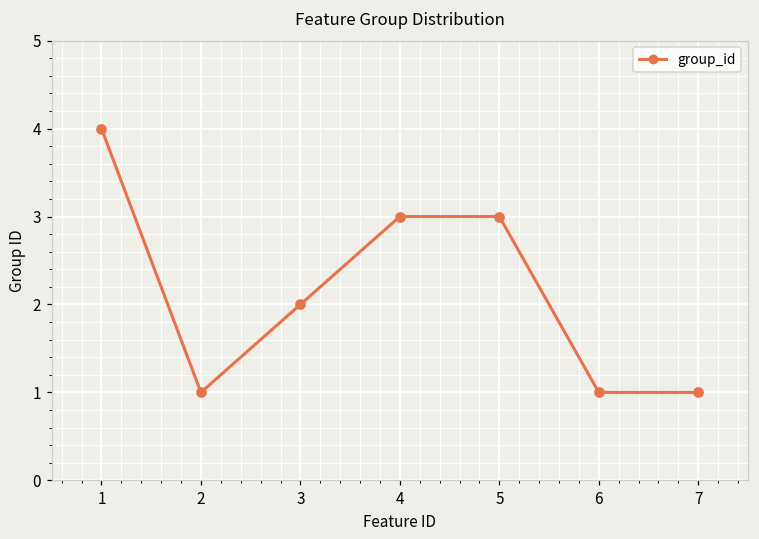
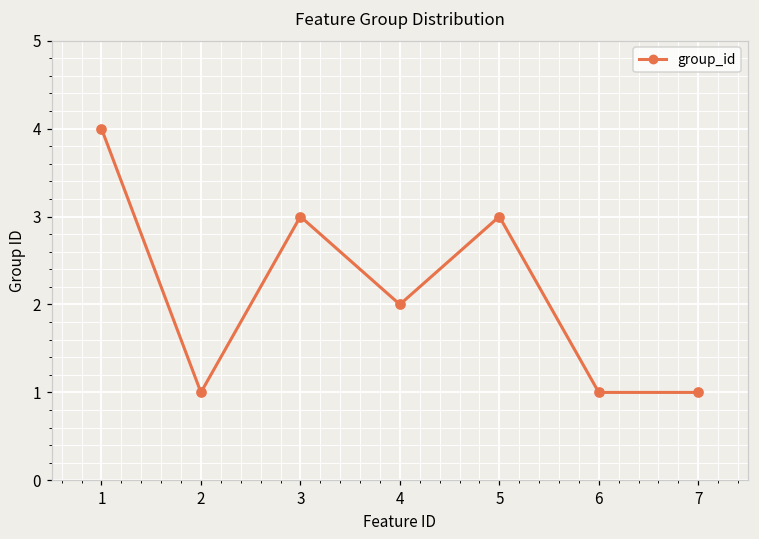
3: 2 -> 3
4: 3 -> 2
